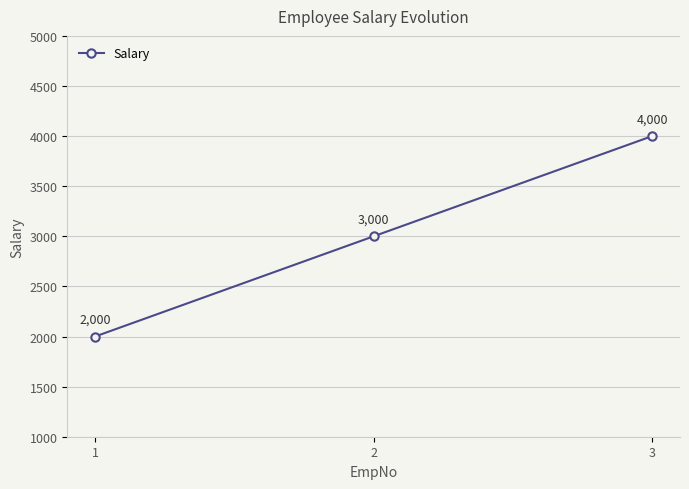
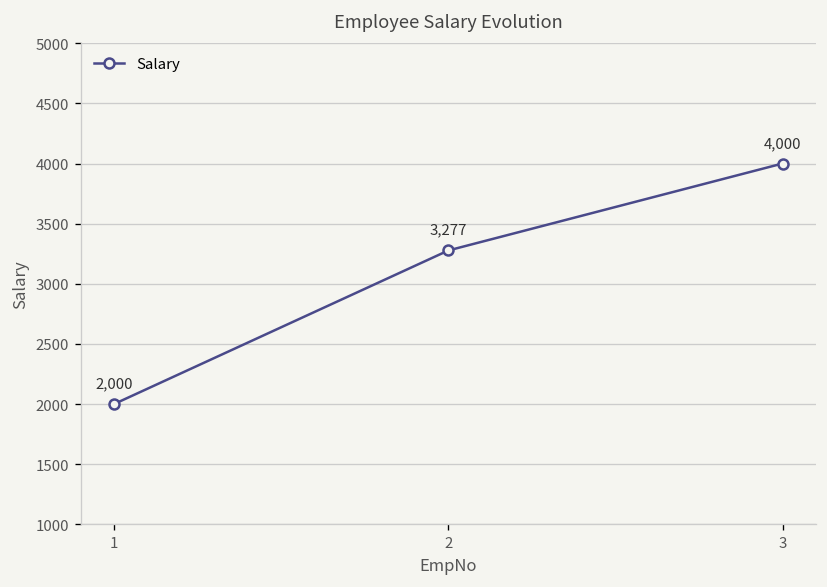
2: 3,000 -> 3,277
